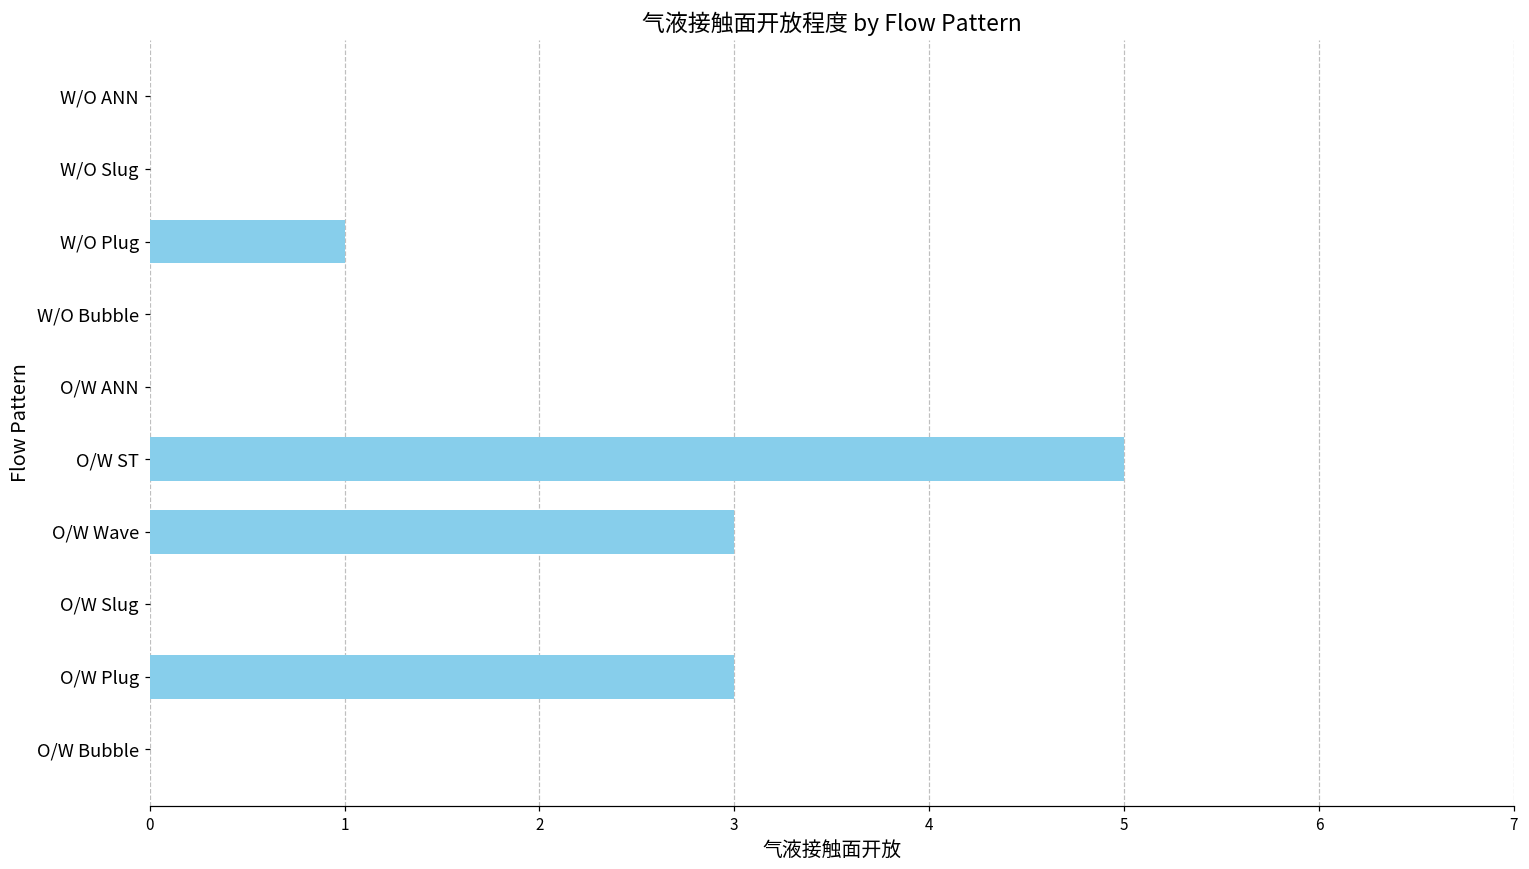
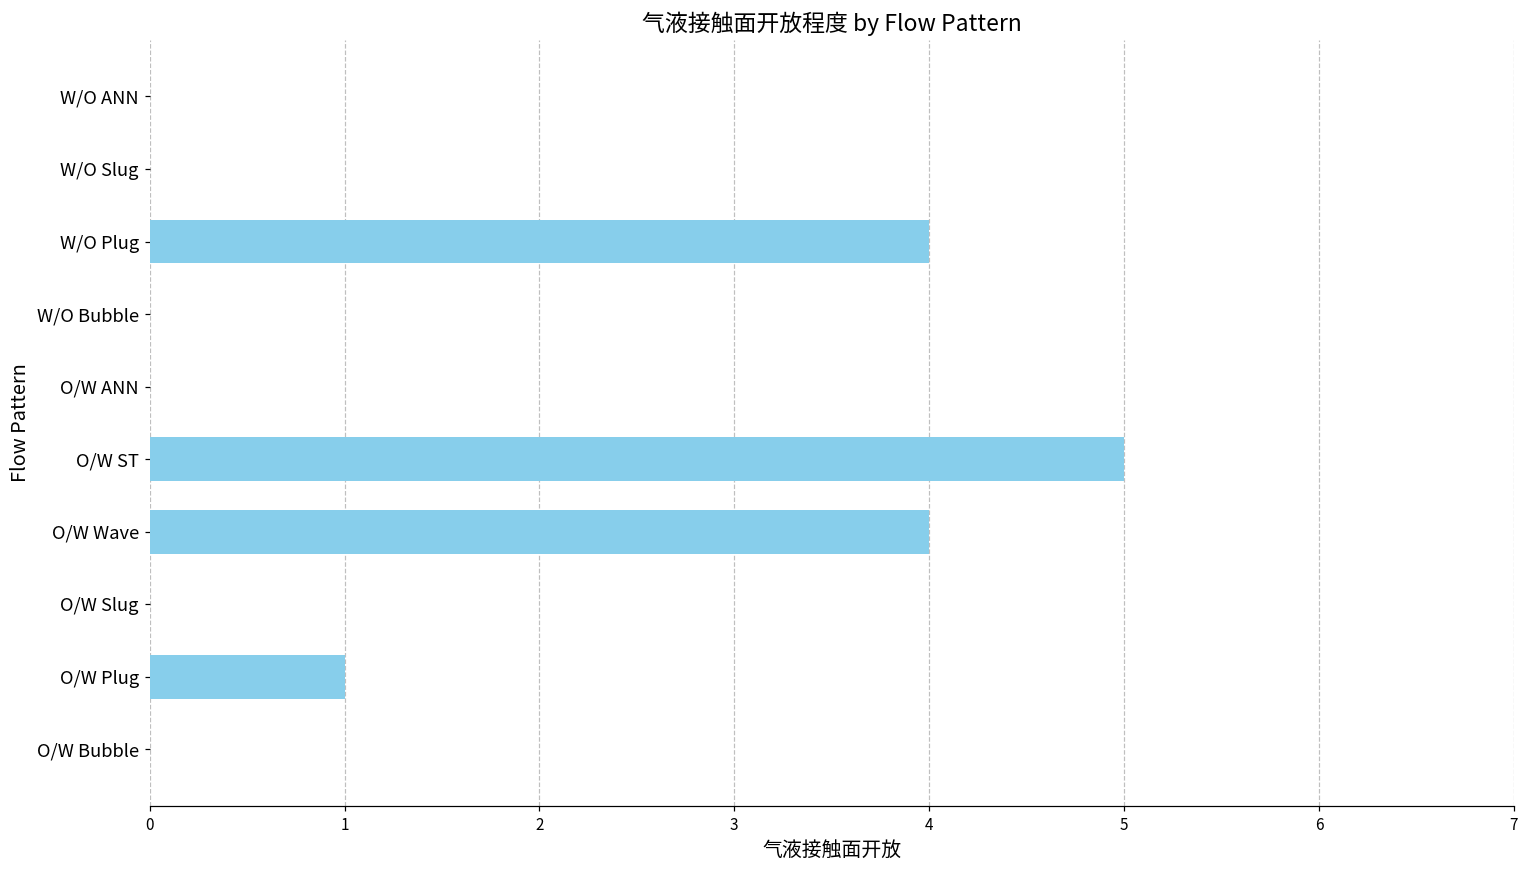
W/O Plug: 1 -> 4
O/W Wave: 3 -> 4
O/W Plug: 3 -> 1
